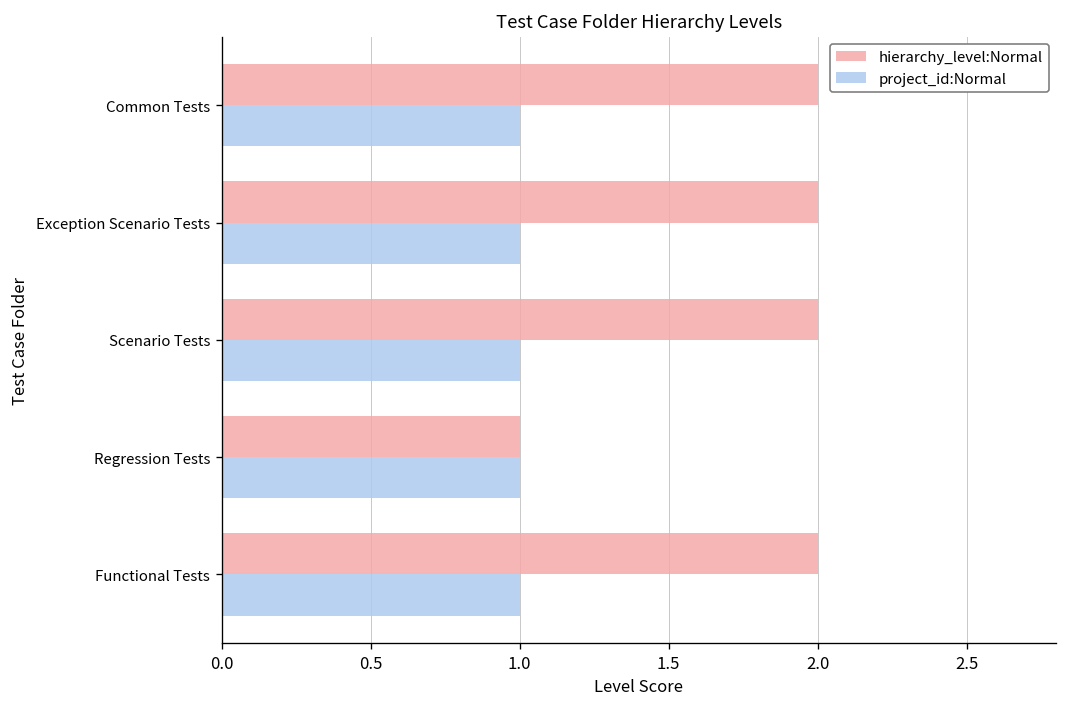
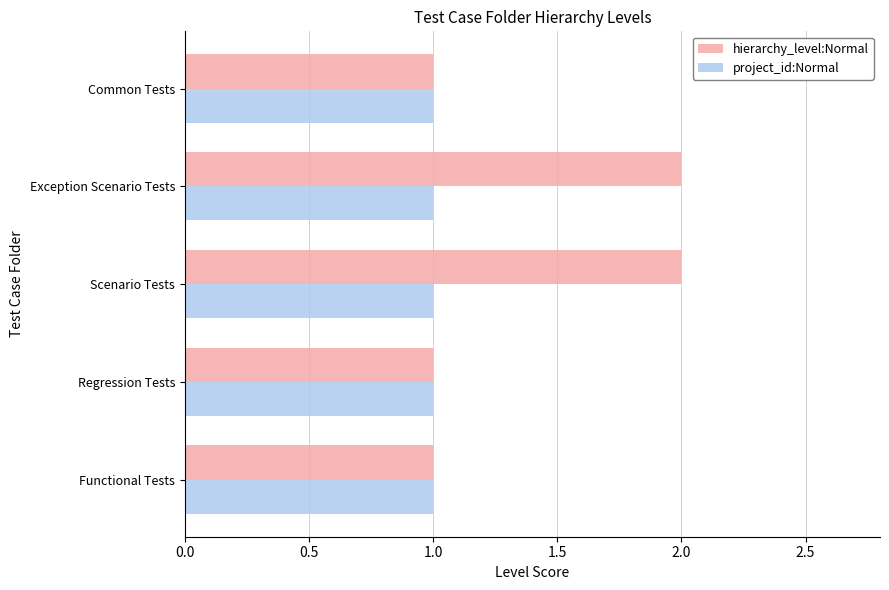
hierarchy_level:Normal, Common Tests: 2 -> 1
hierarchy_level:Normal, Functional Tests: 2 -> 1
